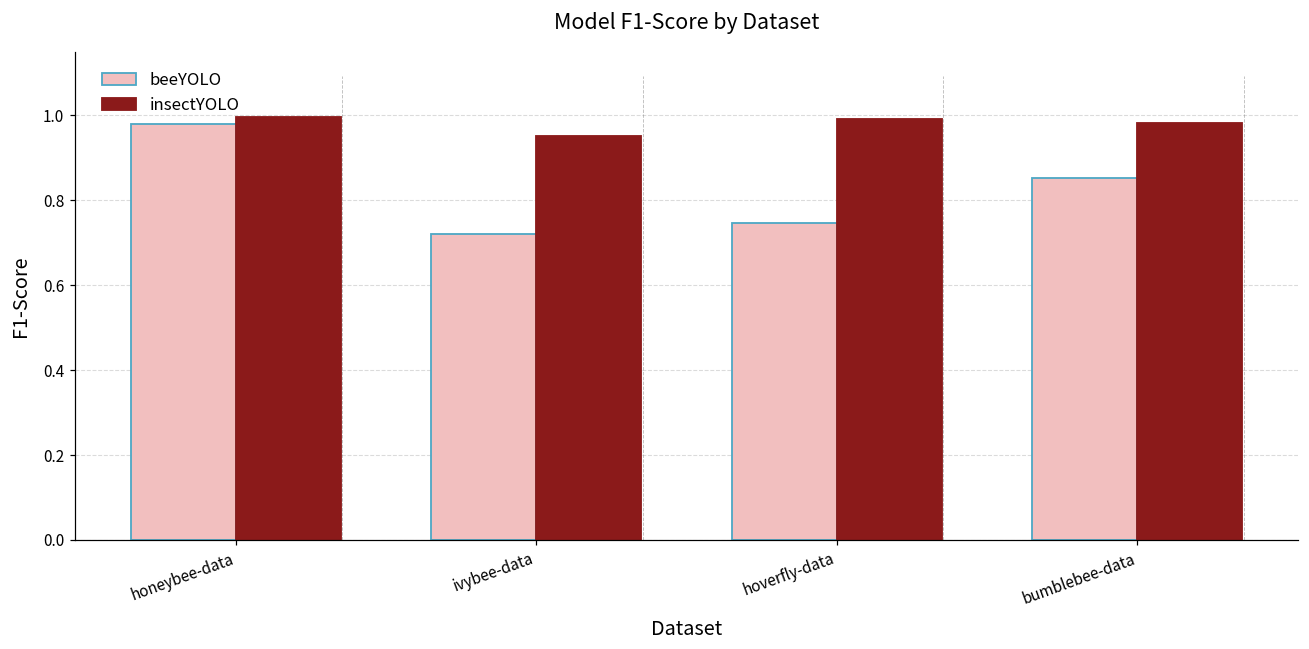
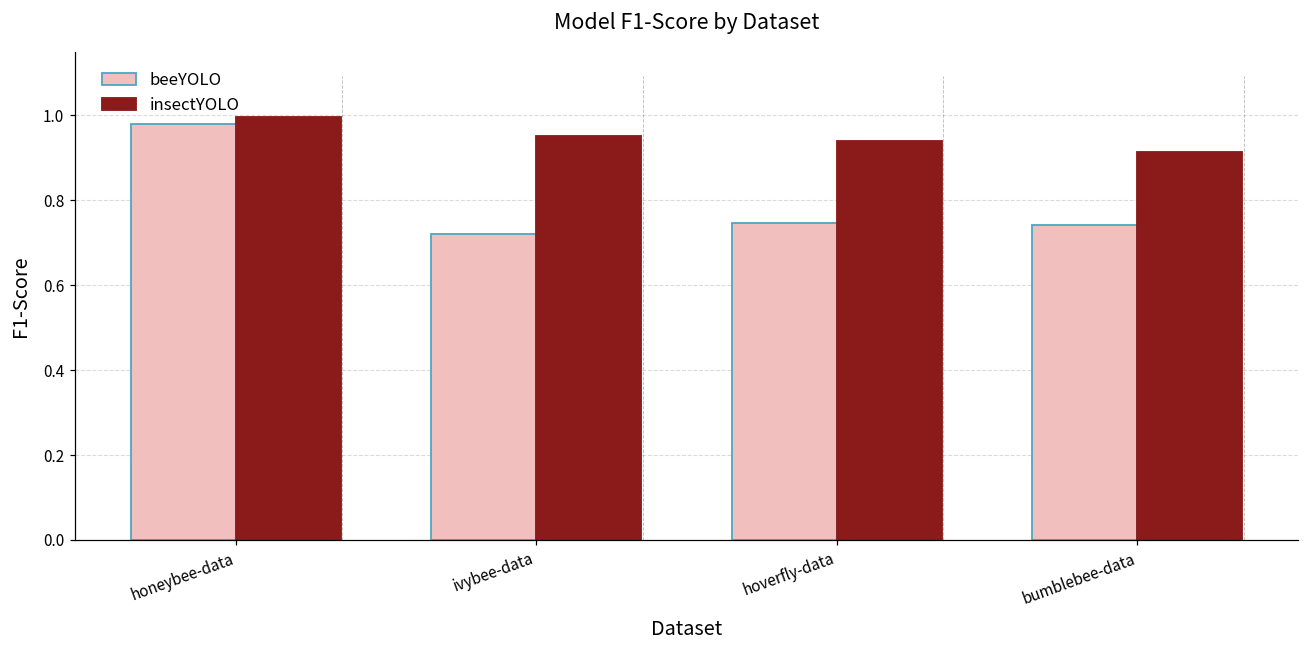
insectYOLO, hoverfly-data: 0.99 -> 0.94
beeYOLO, bumblebee-data: 0.85 -> 0.74
insectYOLO, bumblebee-data: 0.98 -> 0.91
